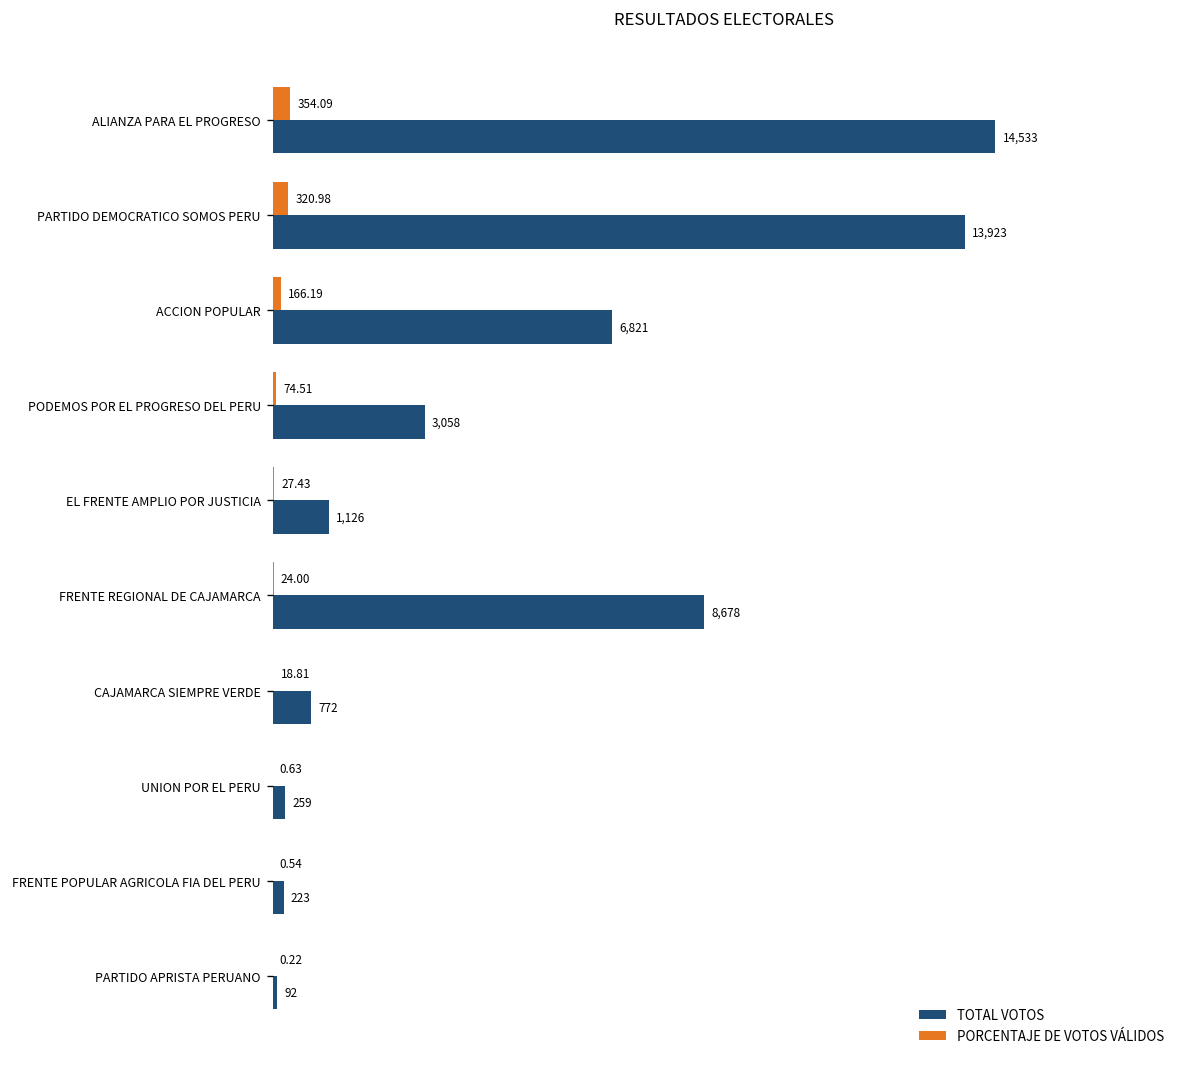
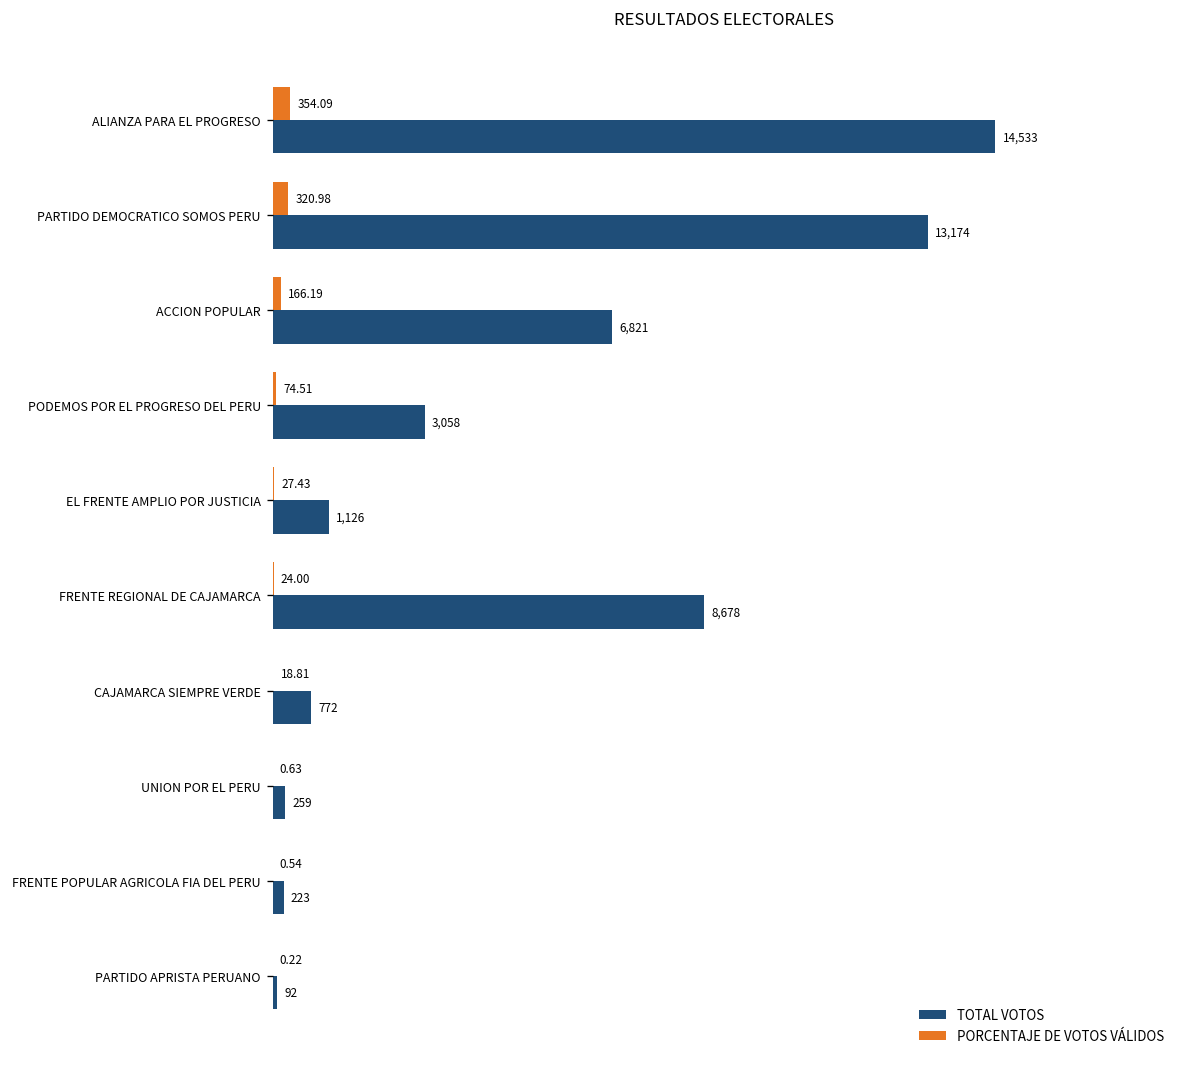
TOTAL VOTOS, PARTIDO DEMOCRATICO SOMOS PERU: 13,923 -> 13,174
